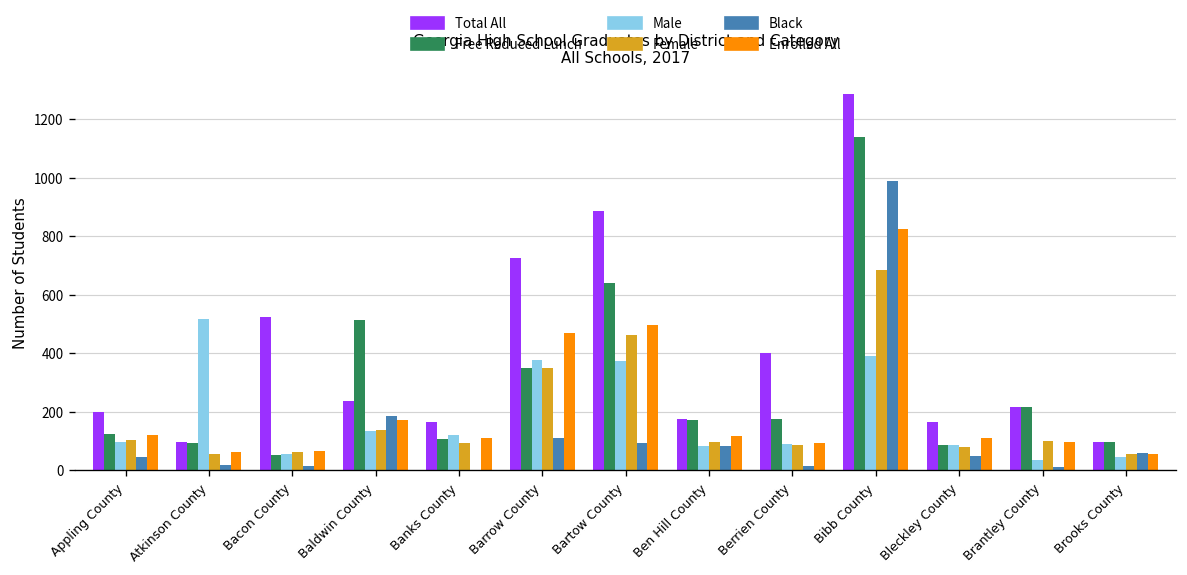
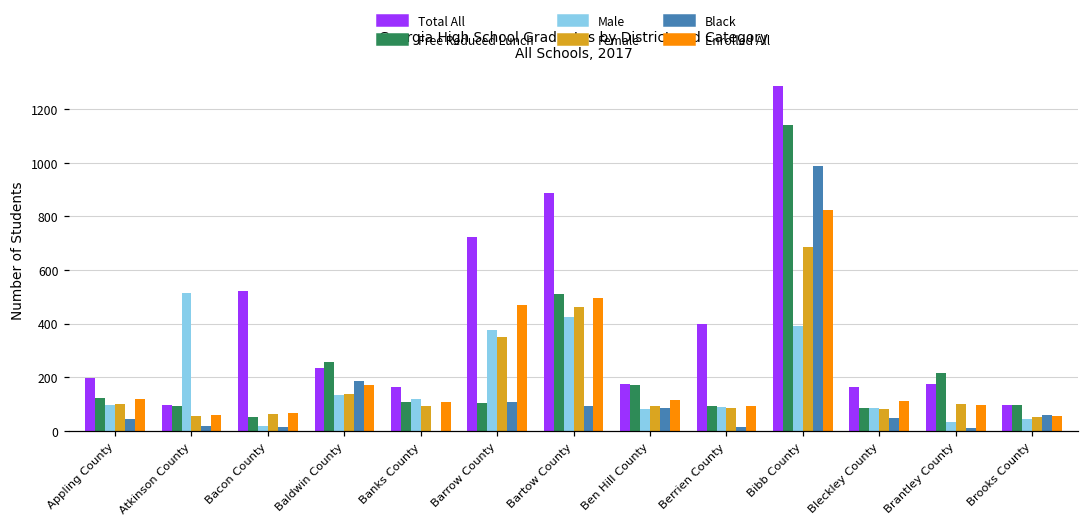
Male, Bacon County: 60 -> 20
Free Reduced Lunch, Baldwin County: 510 -> 260
Free Reduced Lunch, Barrow County: 350 -> 100
Free Reduced Lunch, Bartow County: 640 -> 510
Male, Bartow County: 370 -> 420
Free Reduced Lunch, Berrien County: 170 -> 90
Total All, Brantley County: 220 -> 170
